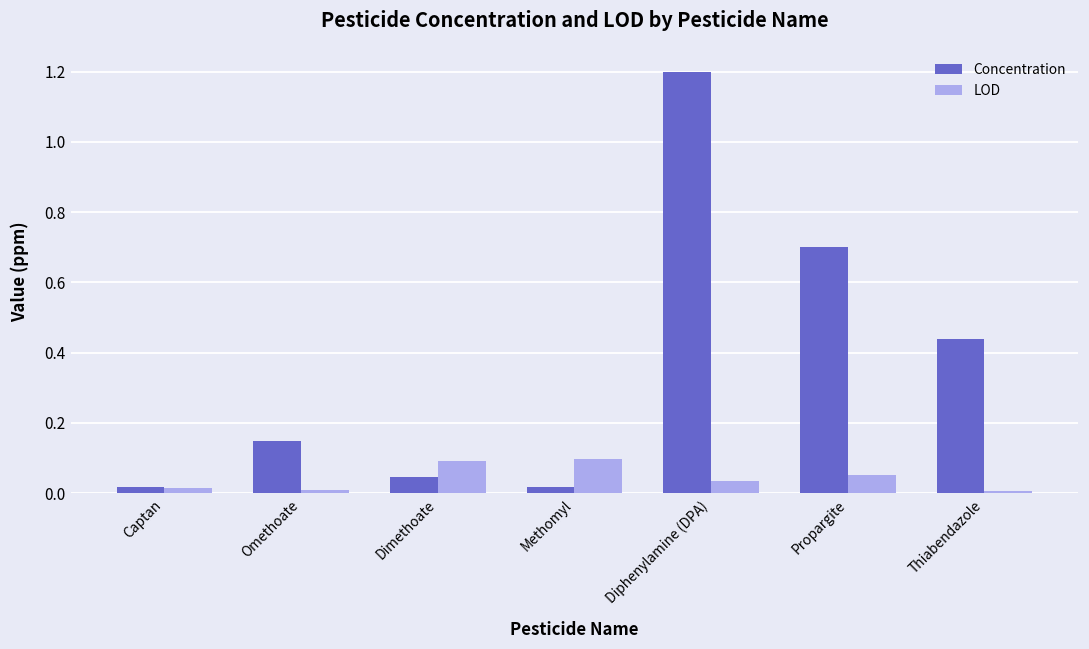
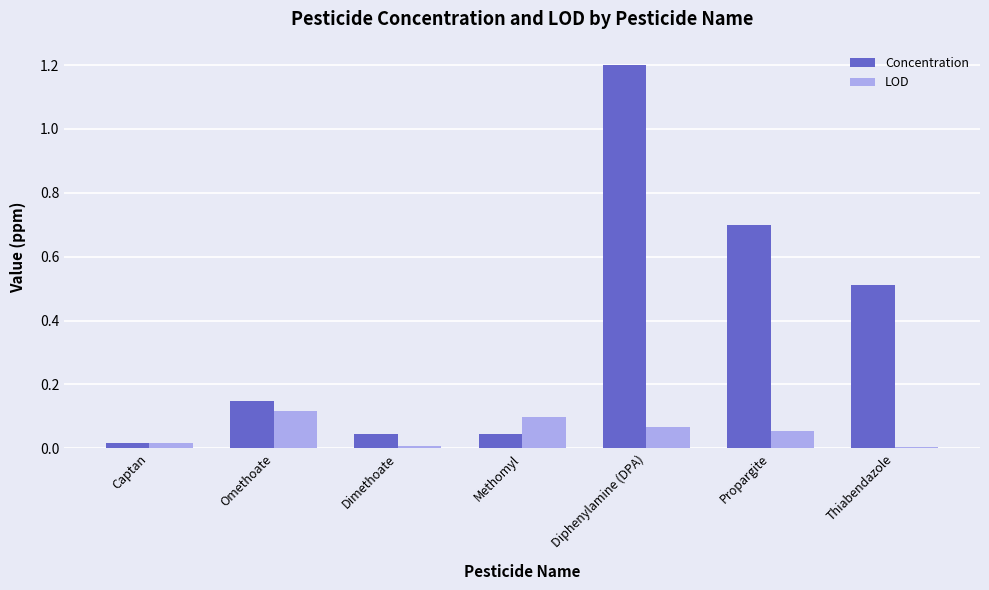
LOD, Omethoate: 0.01 -> 0.12
LOD, Dimethoate: 0.09 -> 0.01
Concentration, Methomyl: 0.02 -> 0.05
LOD, Diphenylamine (DPA): 0.04 -> 0.07
Concentration, Thiabendazole: 0.44 -> 0.51
